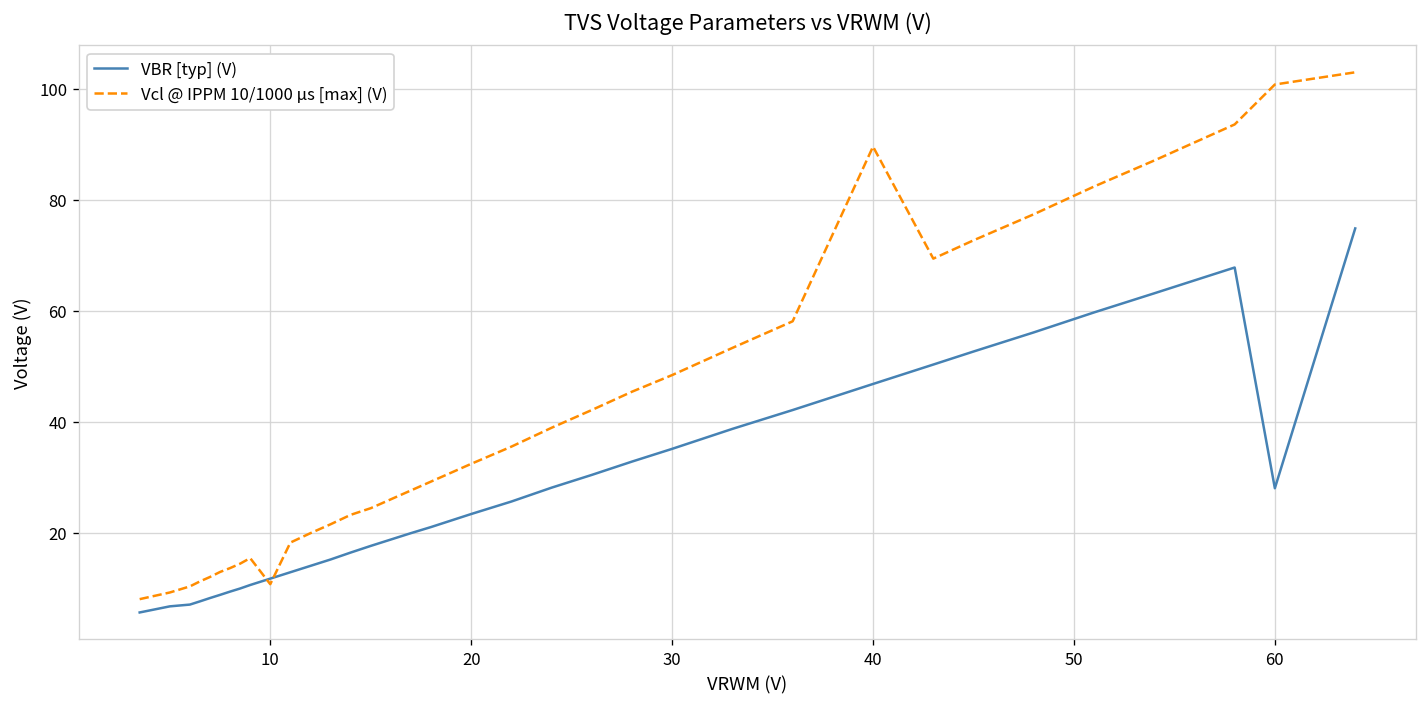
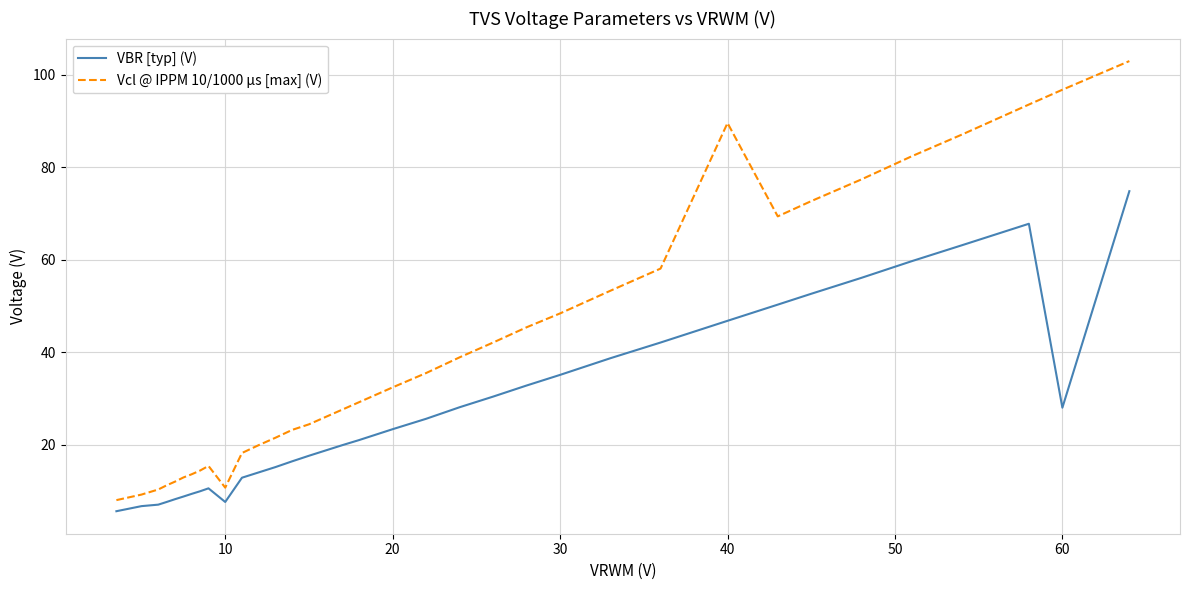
VBR [typ] (V), 10: 12 -> 8
Vcl @ IPPM 10/1000 µs [max] (V), 60: 101 -> 97
